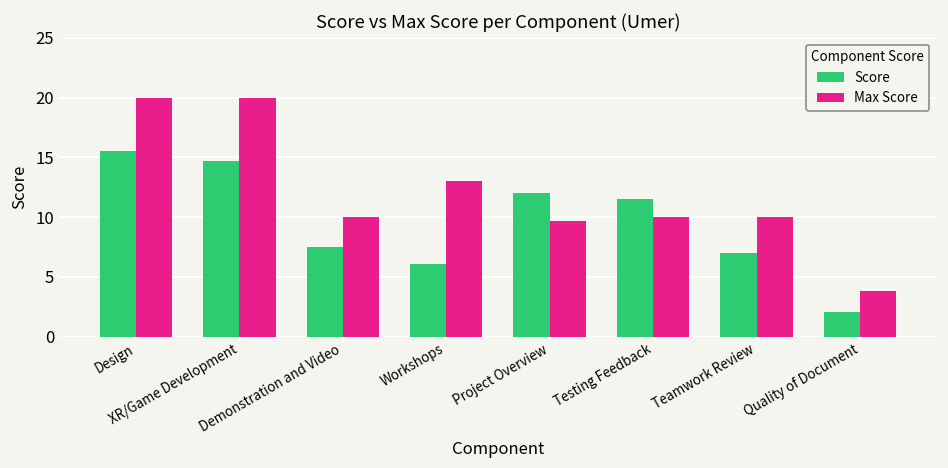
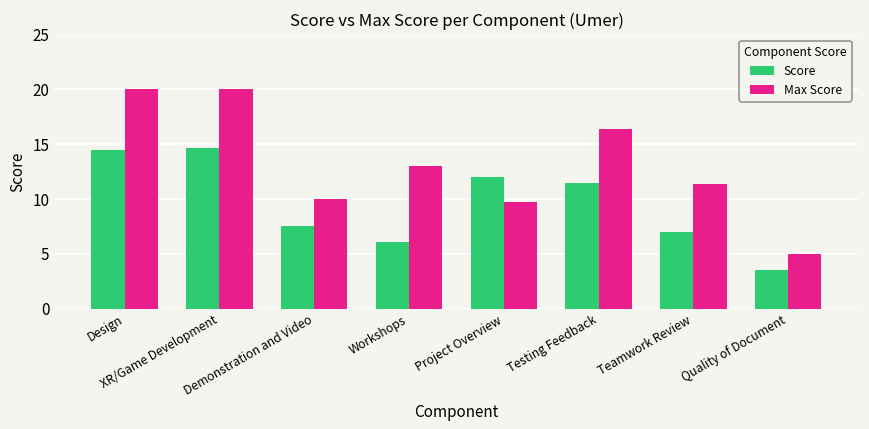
Score, Design: 16 -> 15
Max Score, Testing Feedback: 10 -> 16
Max Score, Teamwork Review: 10 -> 11
Score, Quality of Document: 2 -> 4
Max Score, Quality of Document: 4 -> 5
